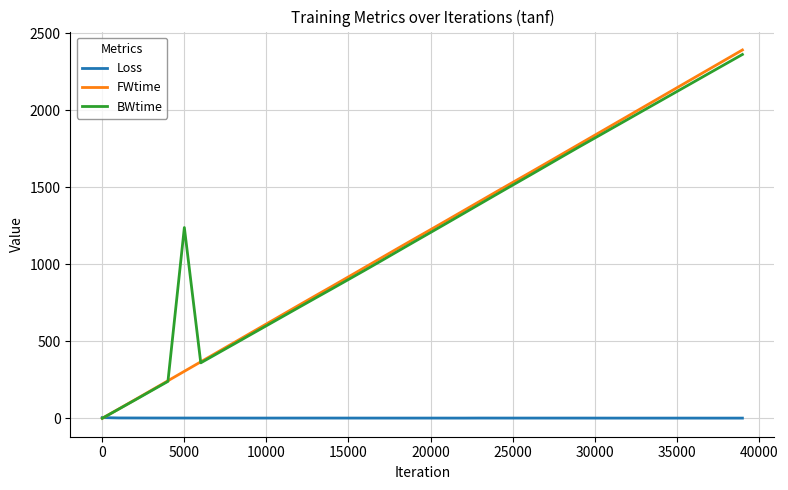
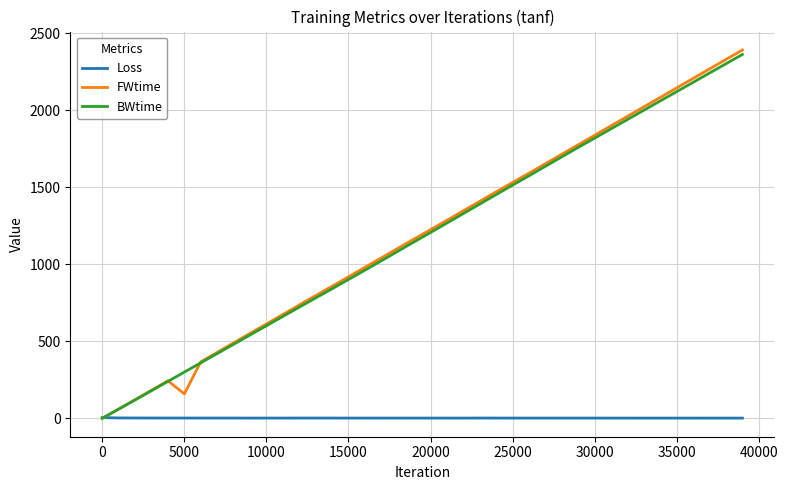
FWtime, 5000: 310 -> 160
BWtime, 5000: 1240 -> 300
